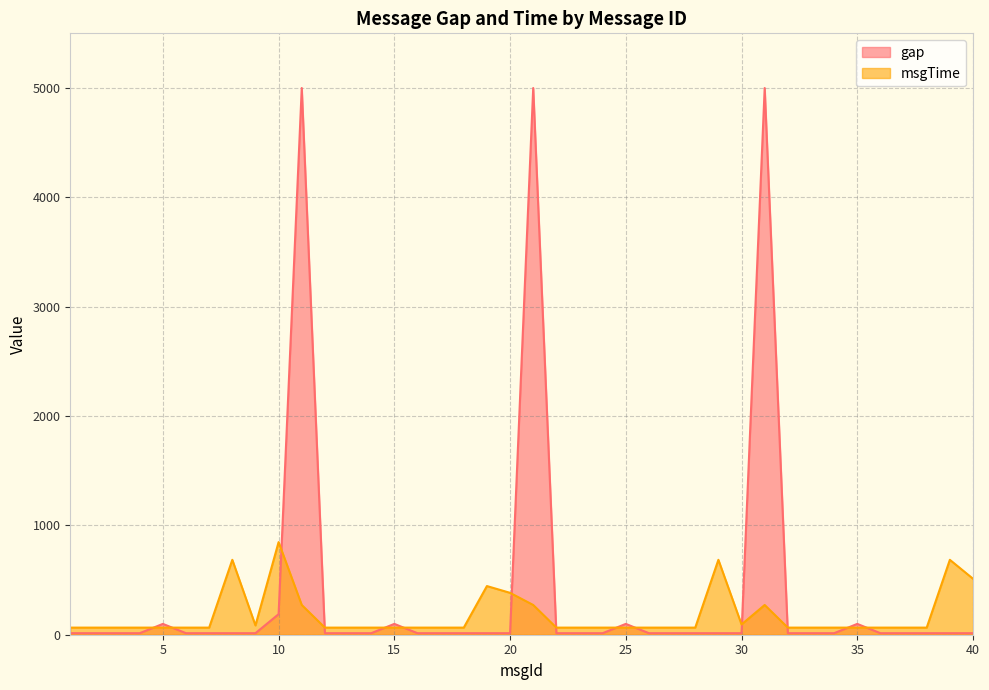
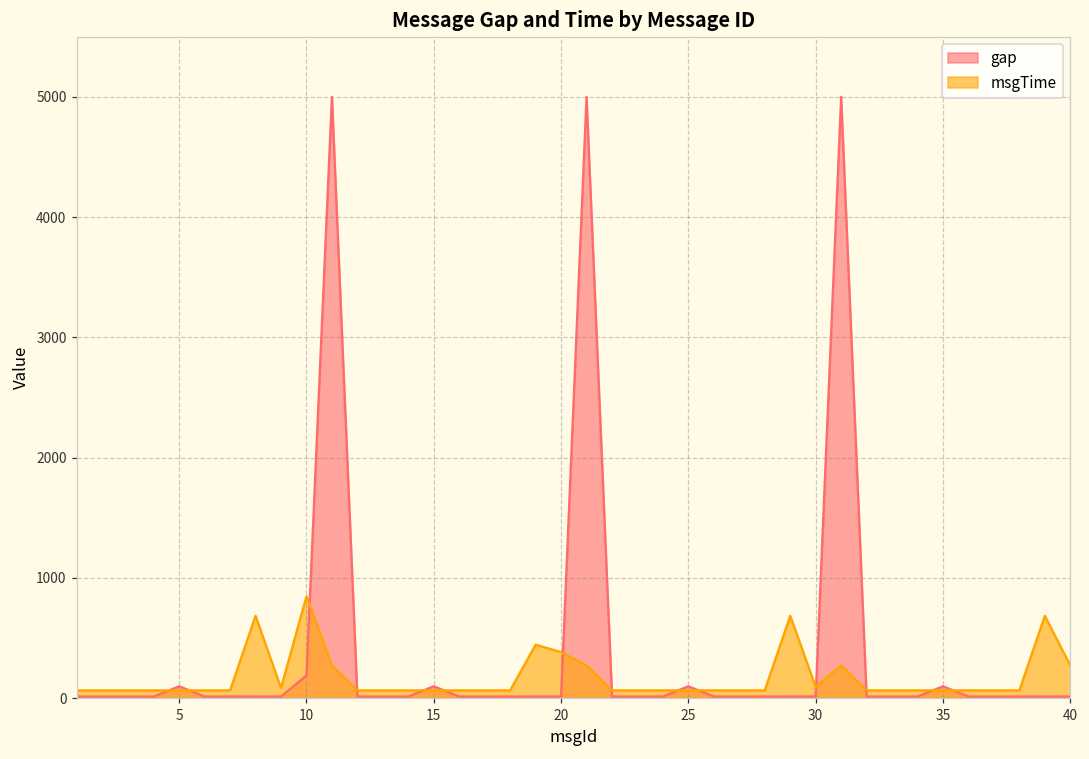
msgTime, 40: 510 -> 270
